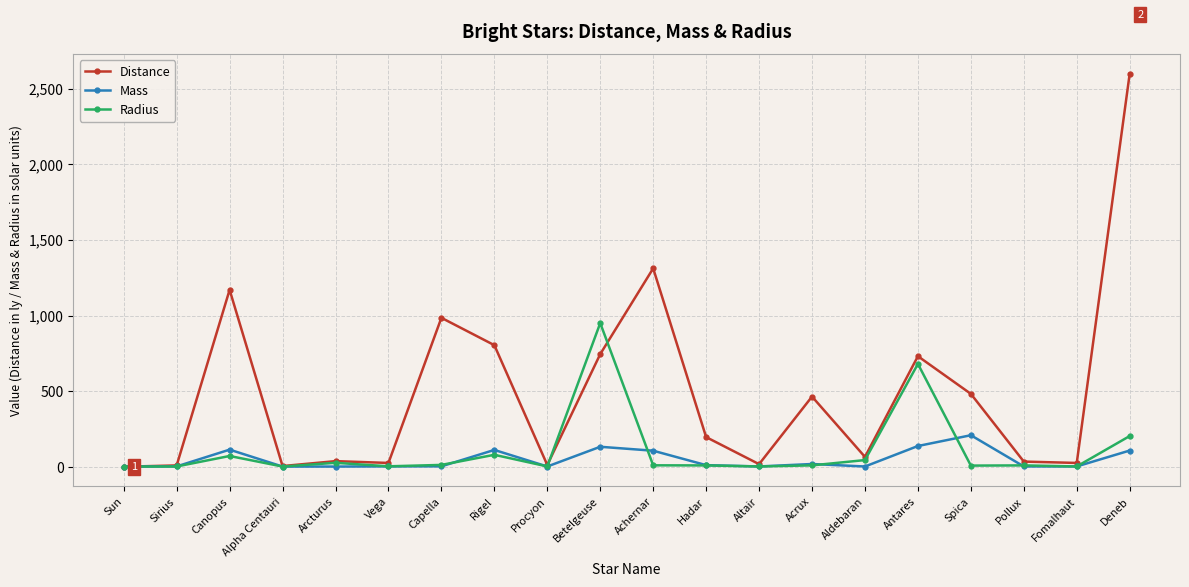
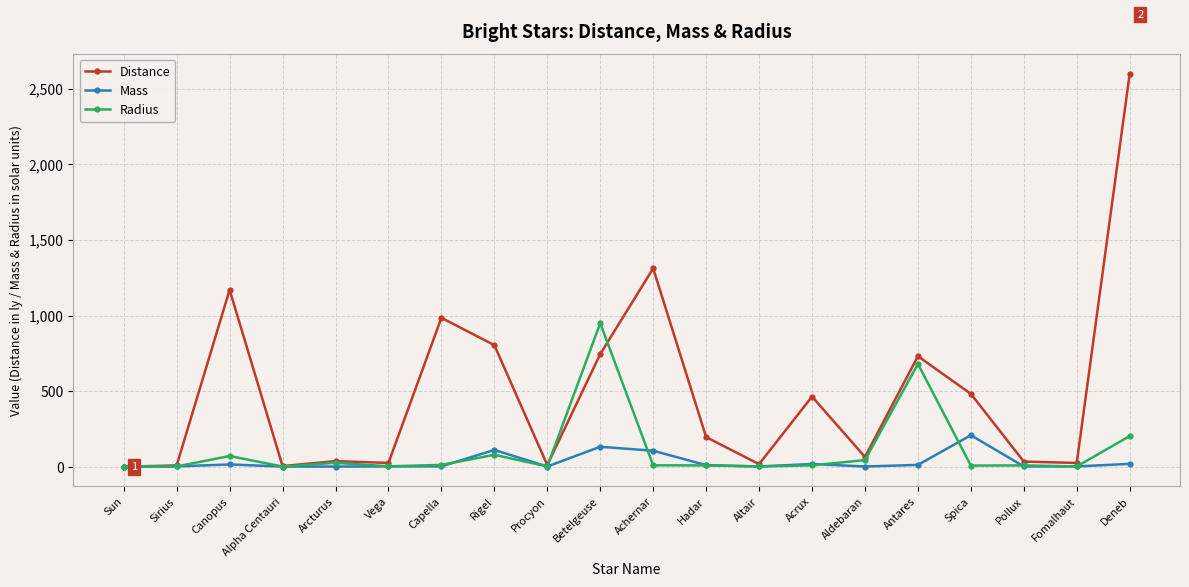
Mass, Canopus: 110 -> 20
Mass, Antares: 140 -> 10
Mass, Deneb: 110 -> 20
